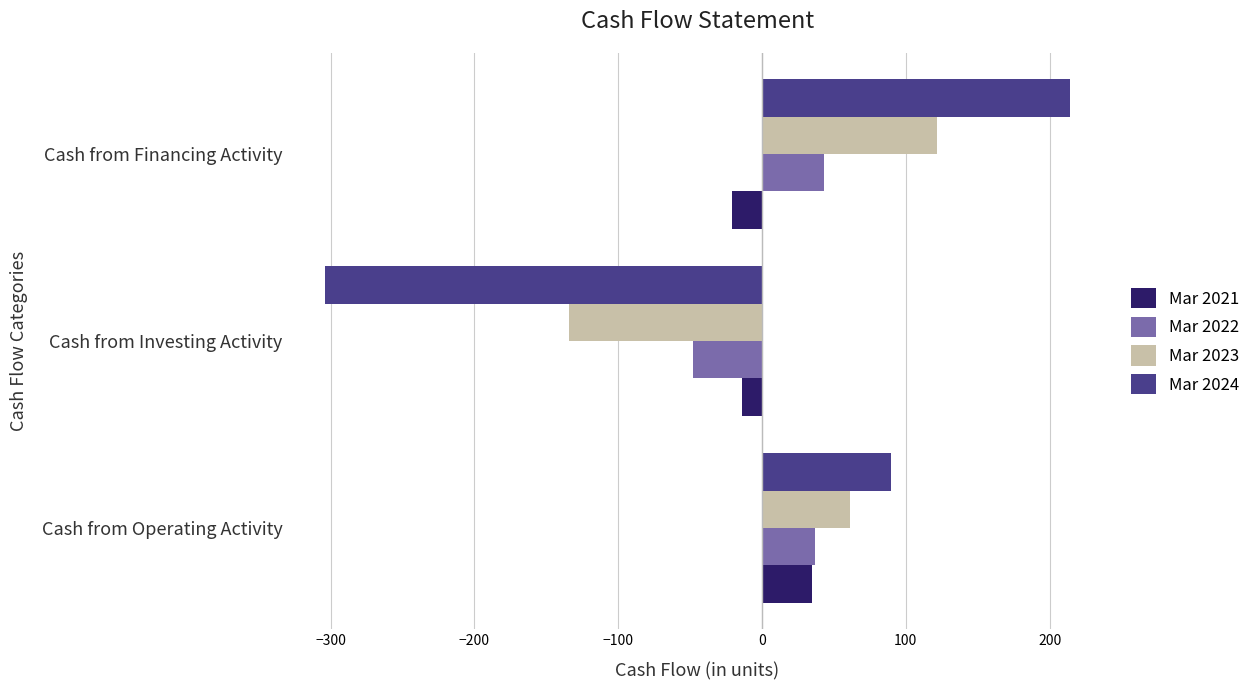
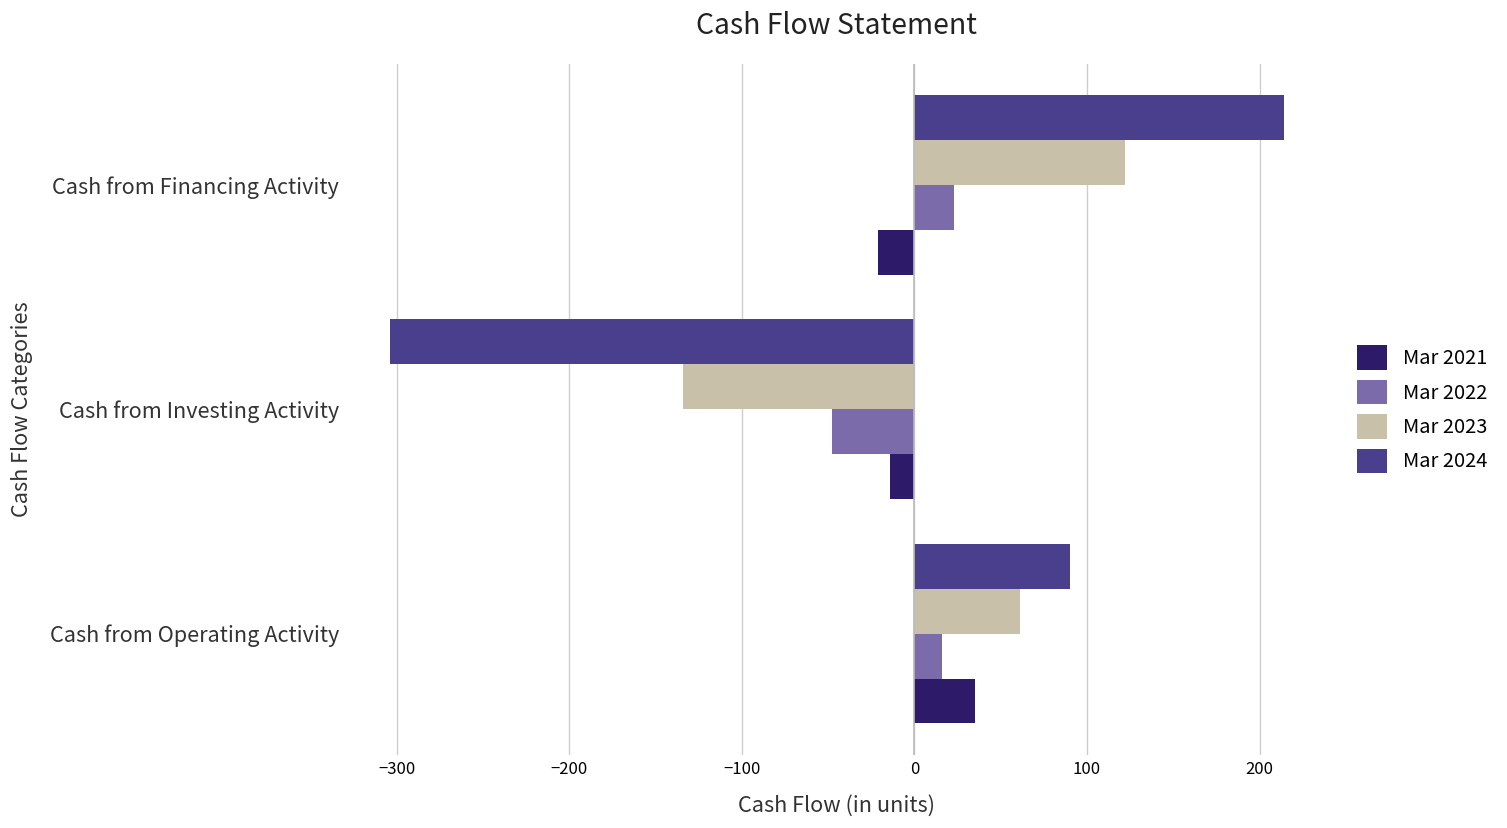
Mar 2022, Cash from Financing Activity: 43 -> 23
Mar 2022, Cash from Operating Activity: 37 -> 16
